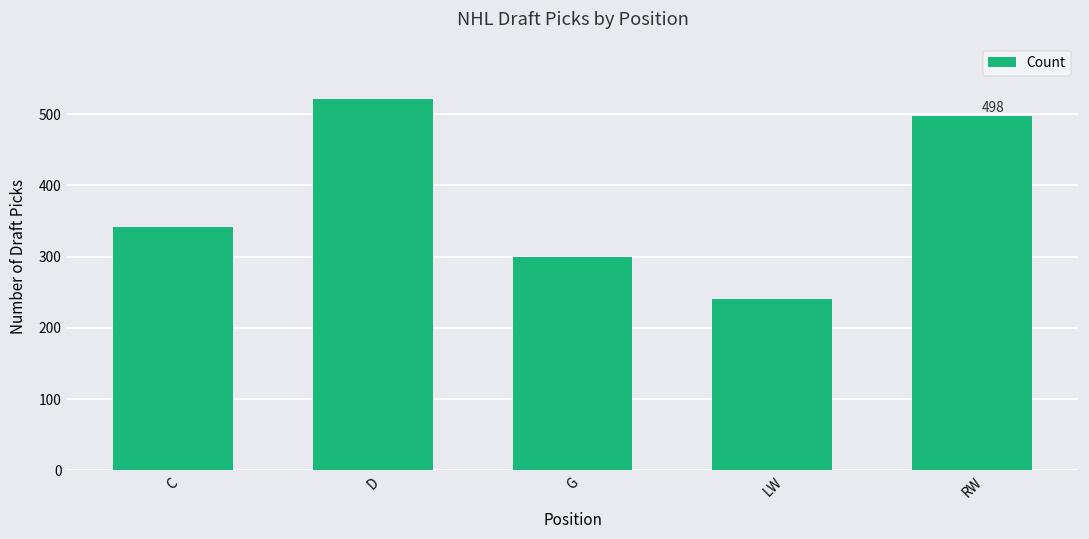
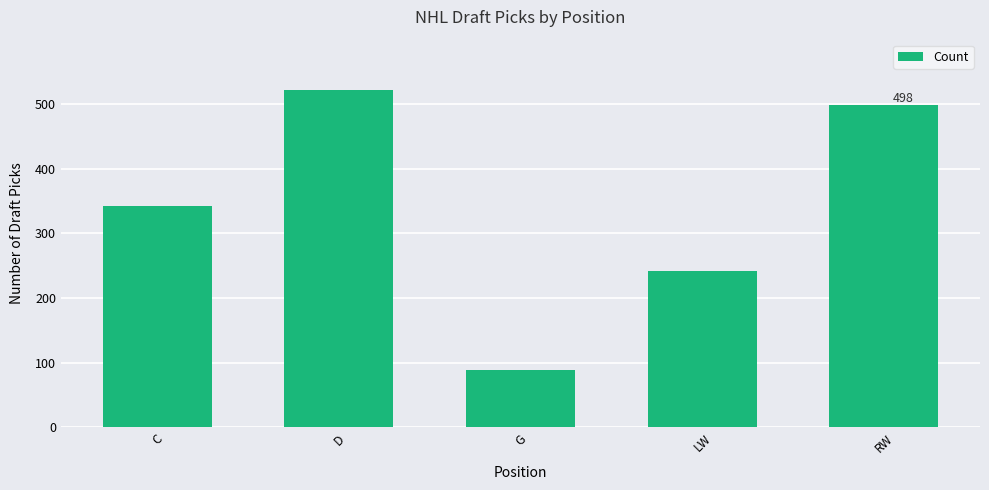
G: 300 -> 90
